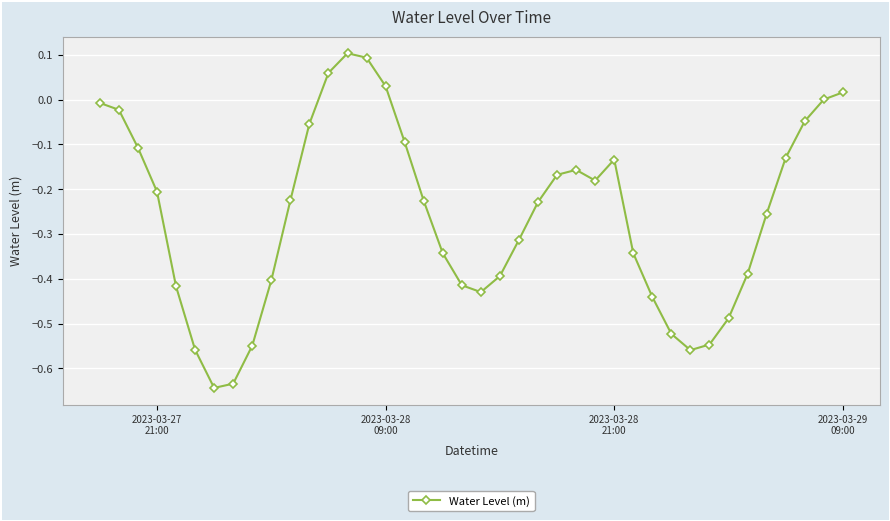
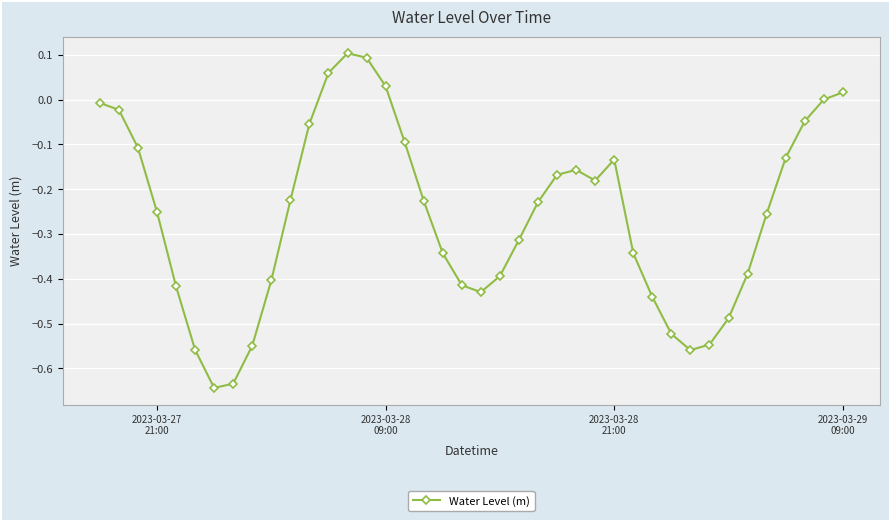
2023-03-27 21:00: -0.21 -> -0.25
